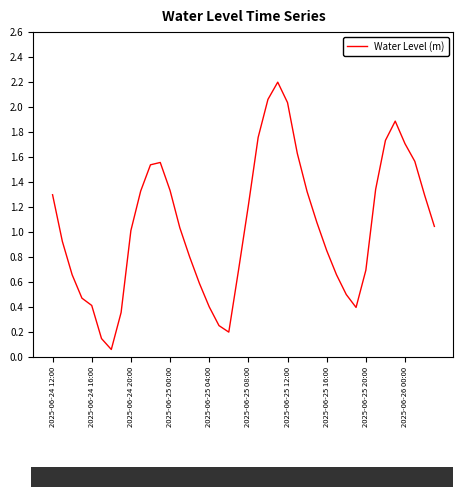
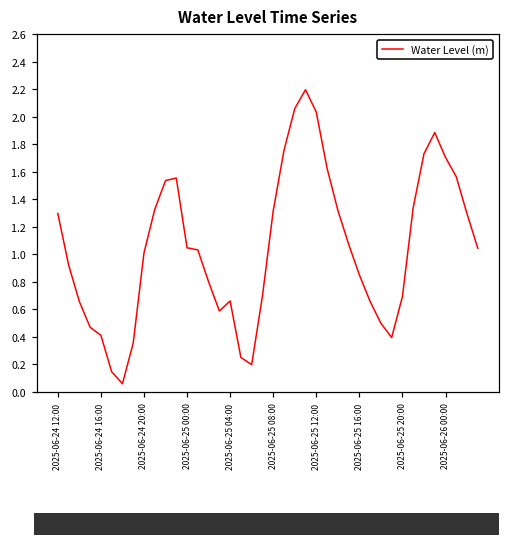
2025-06-25 00:00: 1.33 -> 1.05
2025-06-25 04:00: 0.40 -> 0.66
2025-06-25 08:00: 1.21 -> 1.32
